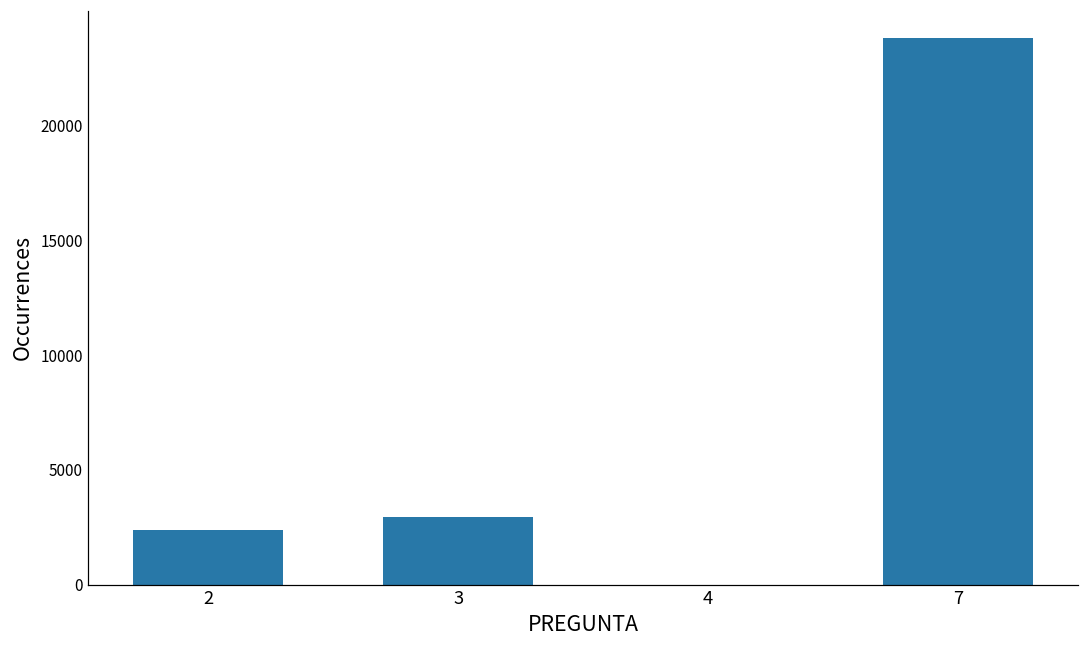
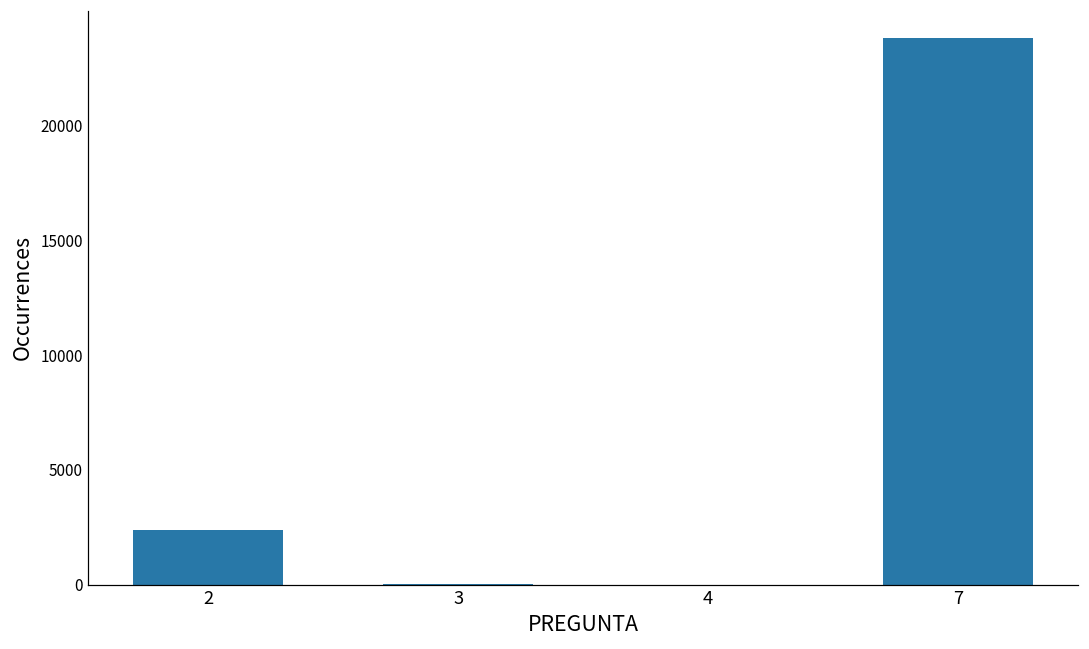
3: 2900 -> 0
